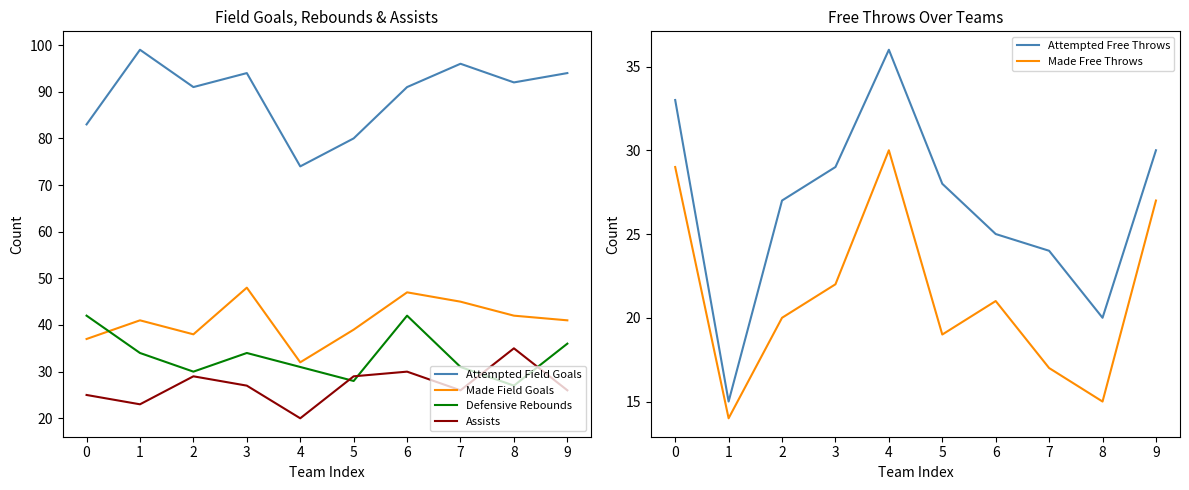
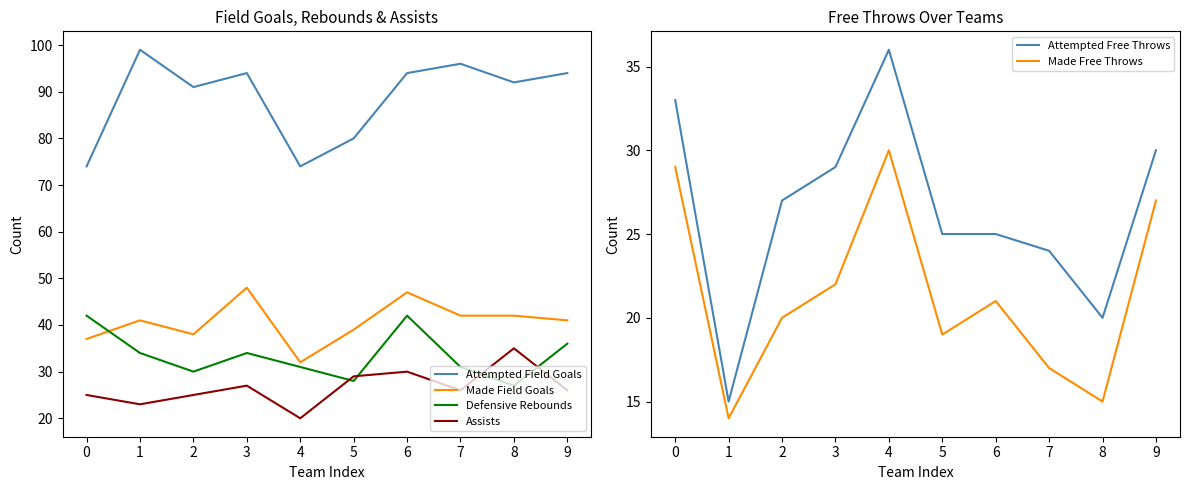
Field Goals, Rebounds & Assists, Attempted Field Goals, 0: 83 -> 74
Field Goals, Rebounds & Assists, Assists, 2: 29 -> 25
Field Goals, Rebounds & Assists, Attempted Field Goals, 6: 91 -> 94
Field Goals, Rebounds & Assists, Made Field Goals, 7: 45 -> 42
Free Throws Over Teams, Attempted Free Throws, 5: 28 -> 25
